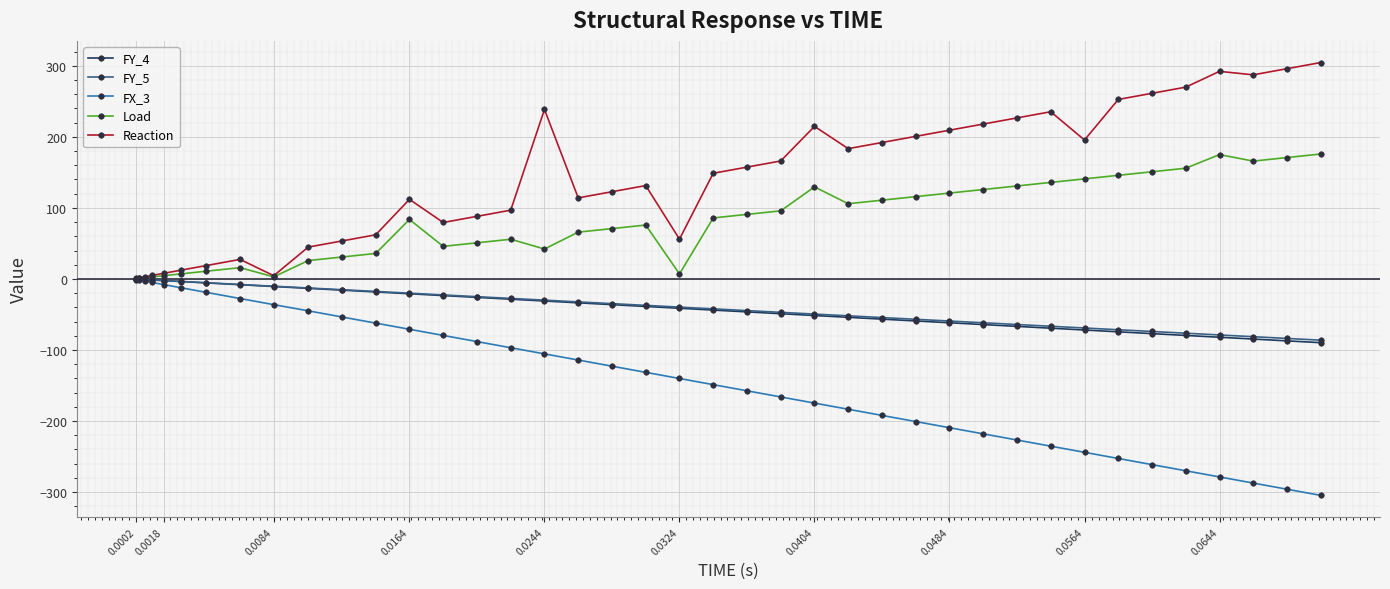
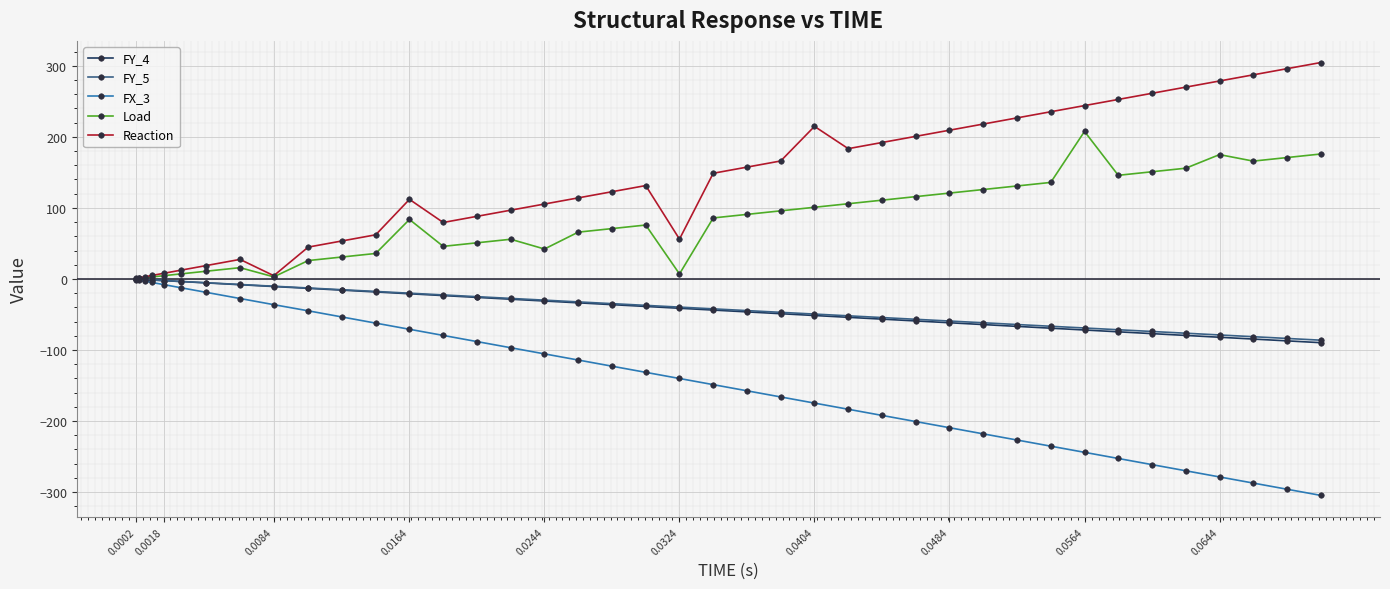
Reaction, 0.0244: 240 -> 110
Load, 0.0404: 130 -> 100
Load, 0.0564: 140 -> 210
Reaction, 0.0564: 200 -> 240
Reaction, 0.0644: 290 -> 280
